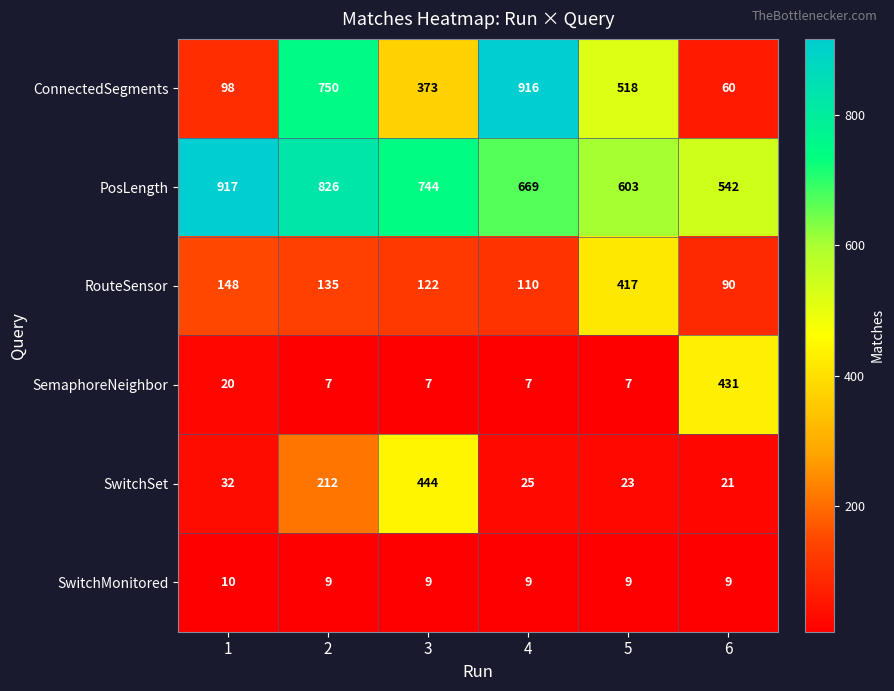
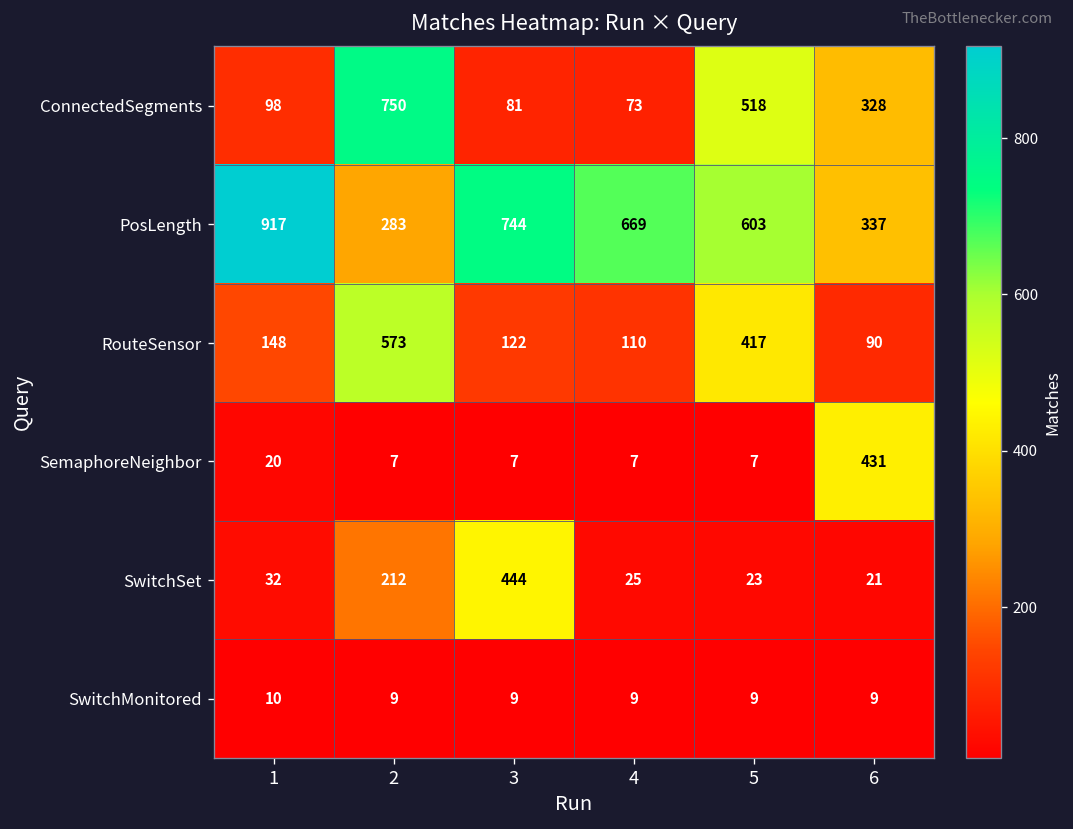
ConnectedSegments, 3: 373 -> 81
ConnectedSegments, 4: 916 -> 73
ConnectedSegments, 6: 60 -> 328
PosLength, 2: 826 -> 283
PosLength, 6: 542 -> 337
RouteSensor, 2: 135 -> 573
